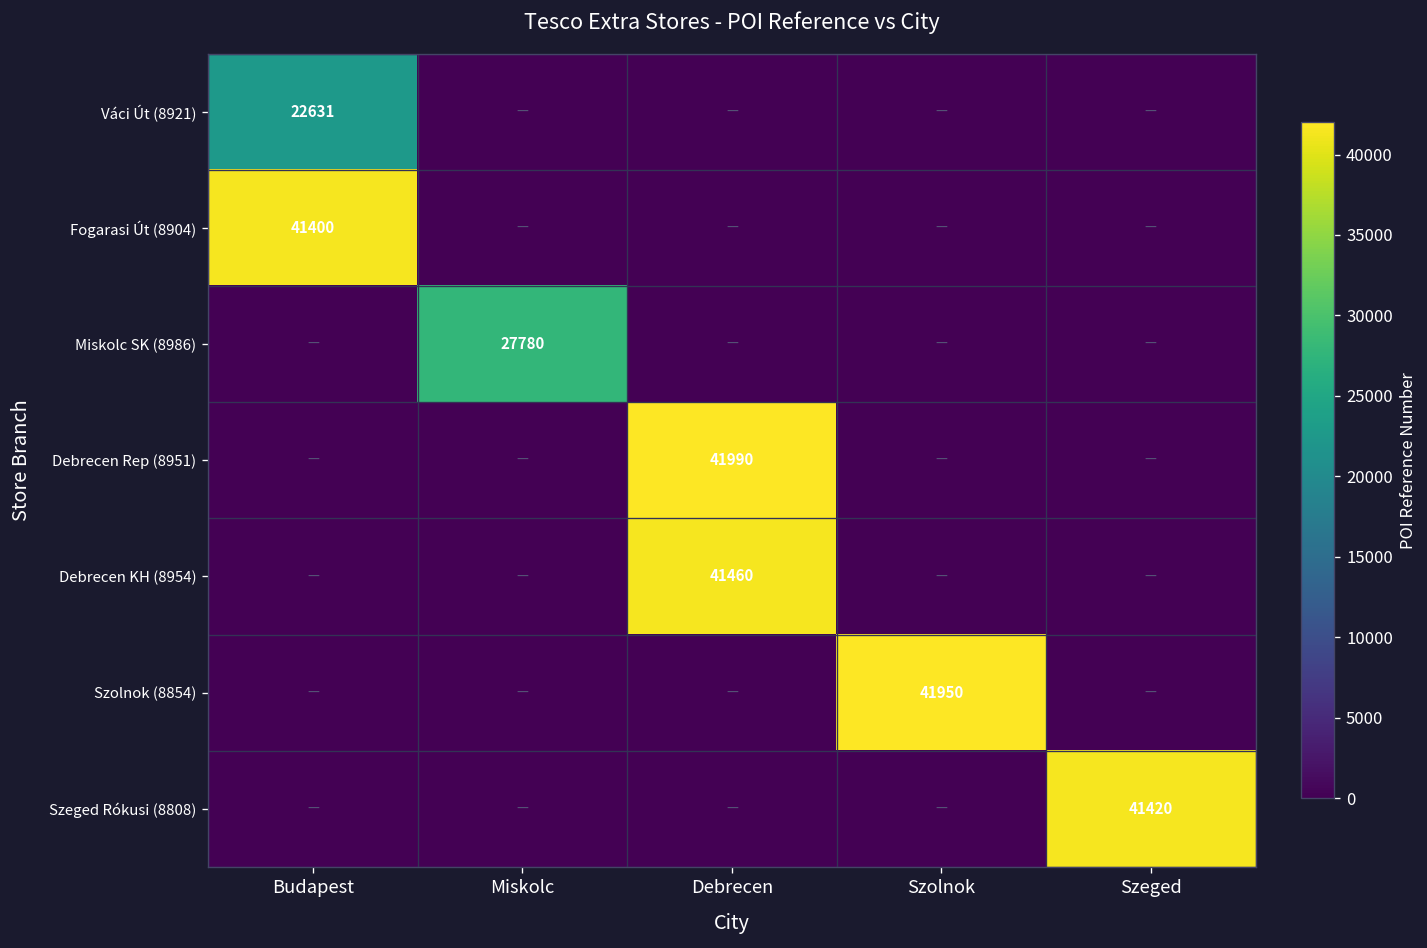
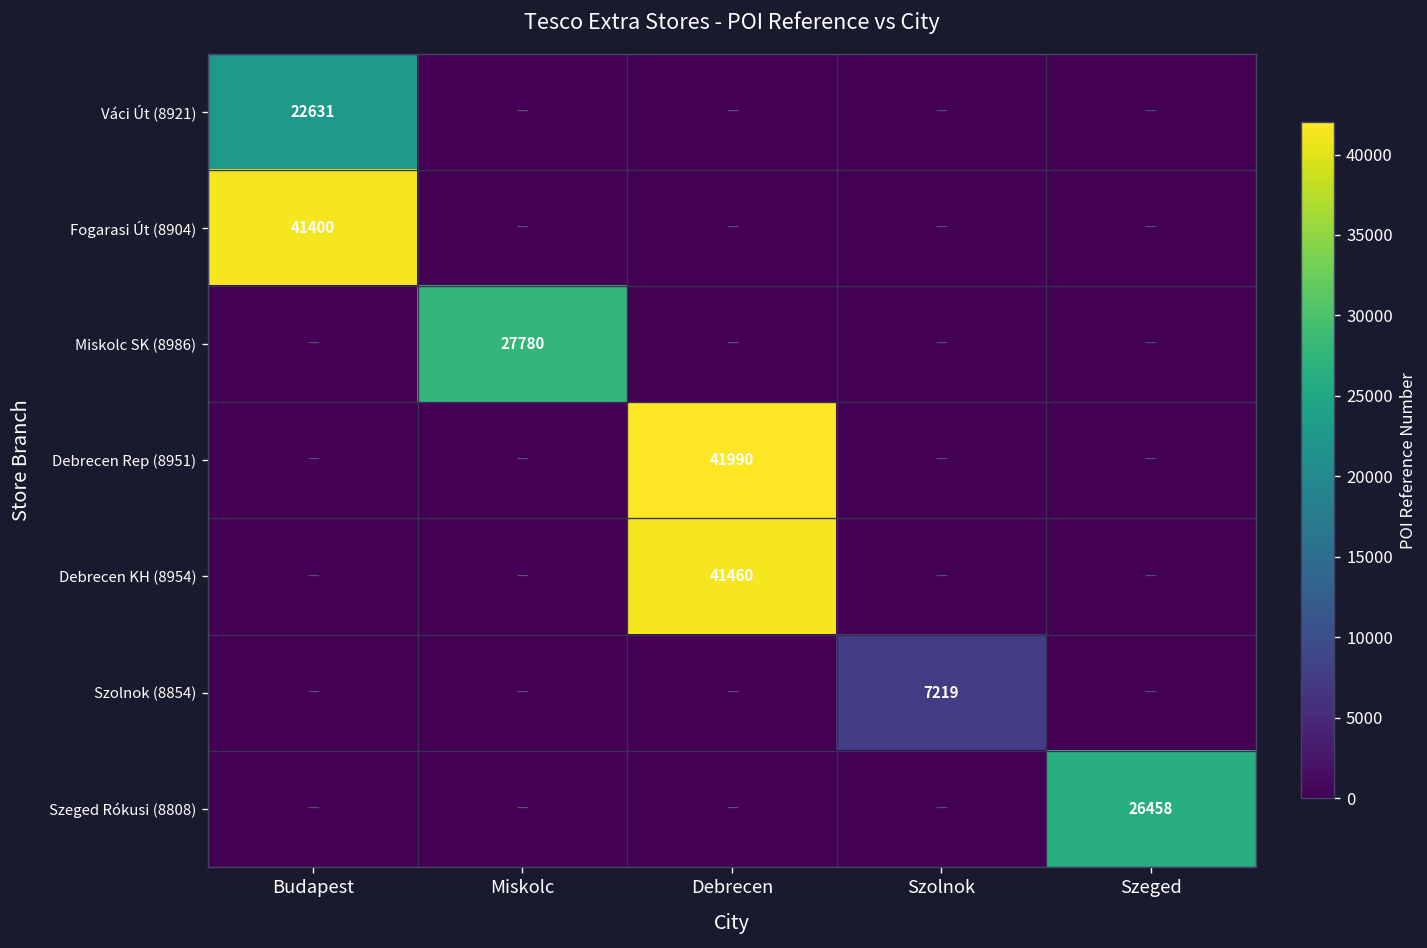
Szolnok (8854), Szolnok: 41950 -> 7219
Szeged Rókusi (8808), Szeged: 41420 -> 26458
